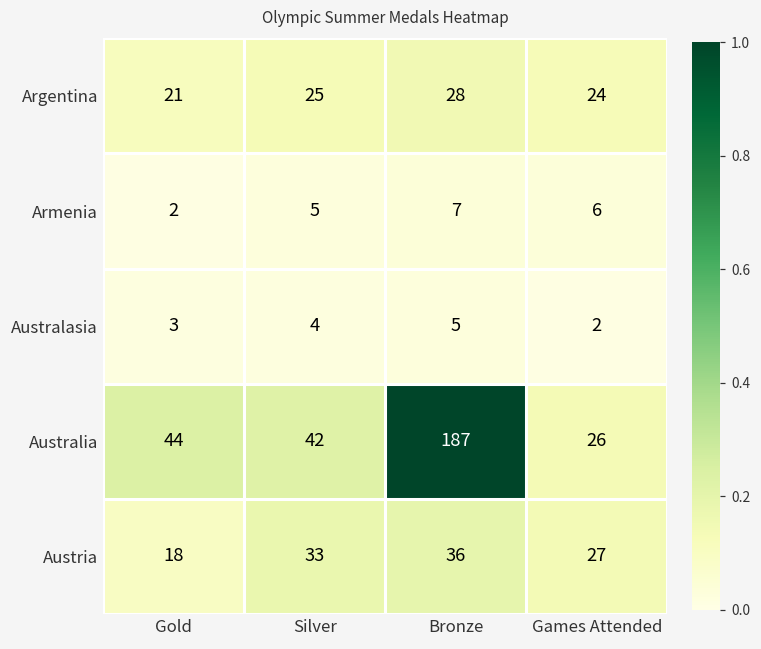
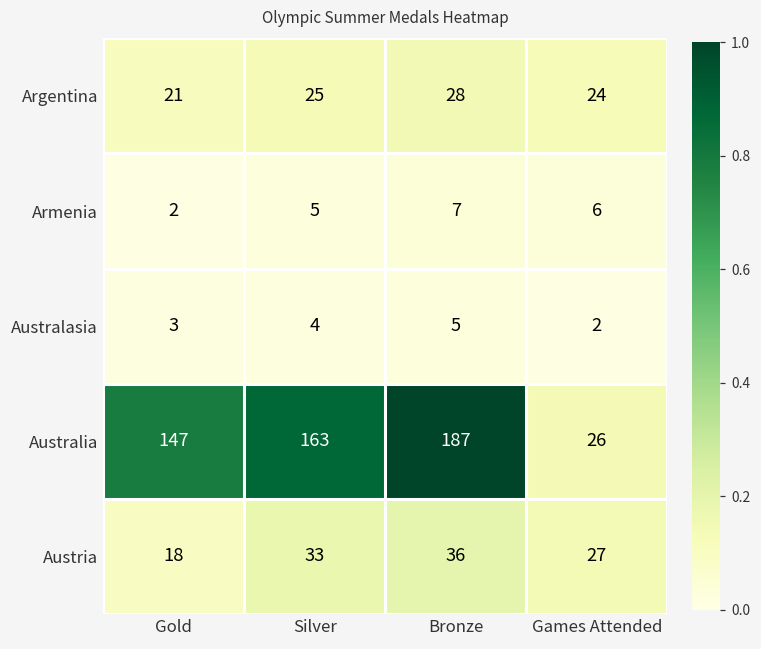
Australia, Gold: 44 -> 147
Australia, Silver: 42 -> 163
